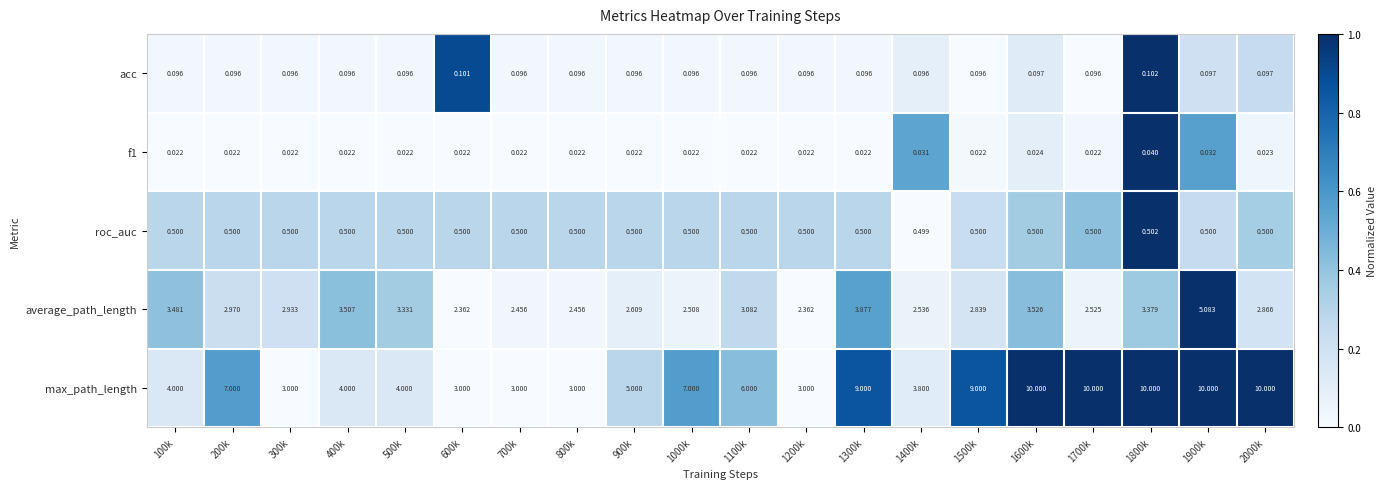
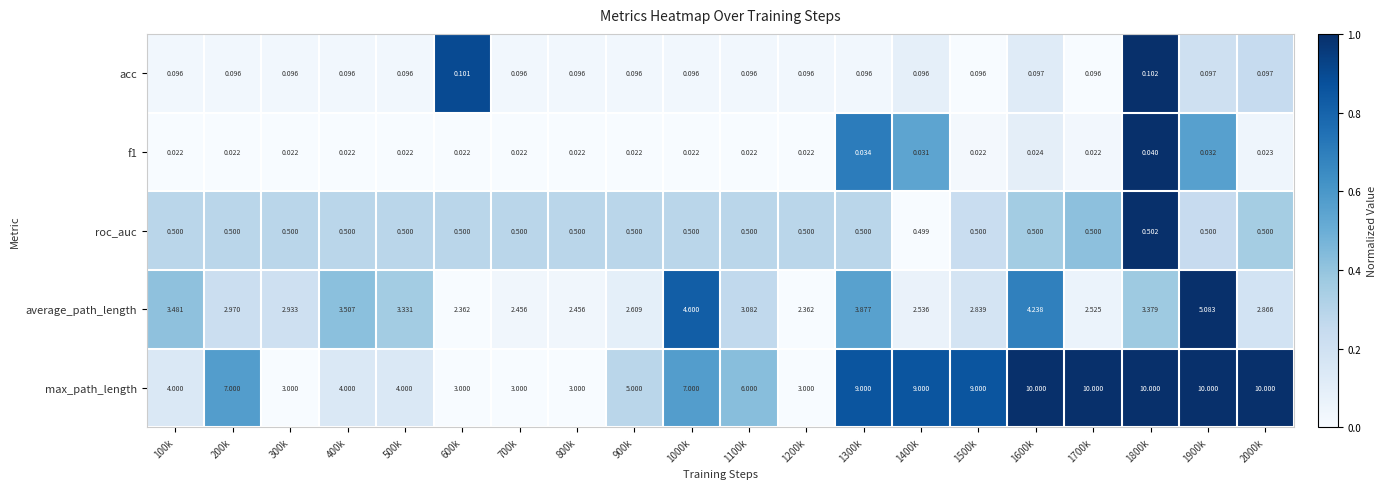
f1, 1300k: 0.022 -> 0.034
average_path_length, 1000k: 2.508 -> 4.600
average_path_length, 1600k: 3.526 -> 4.238
max_path_length, 1400k: 3.800 -> 9.000
